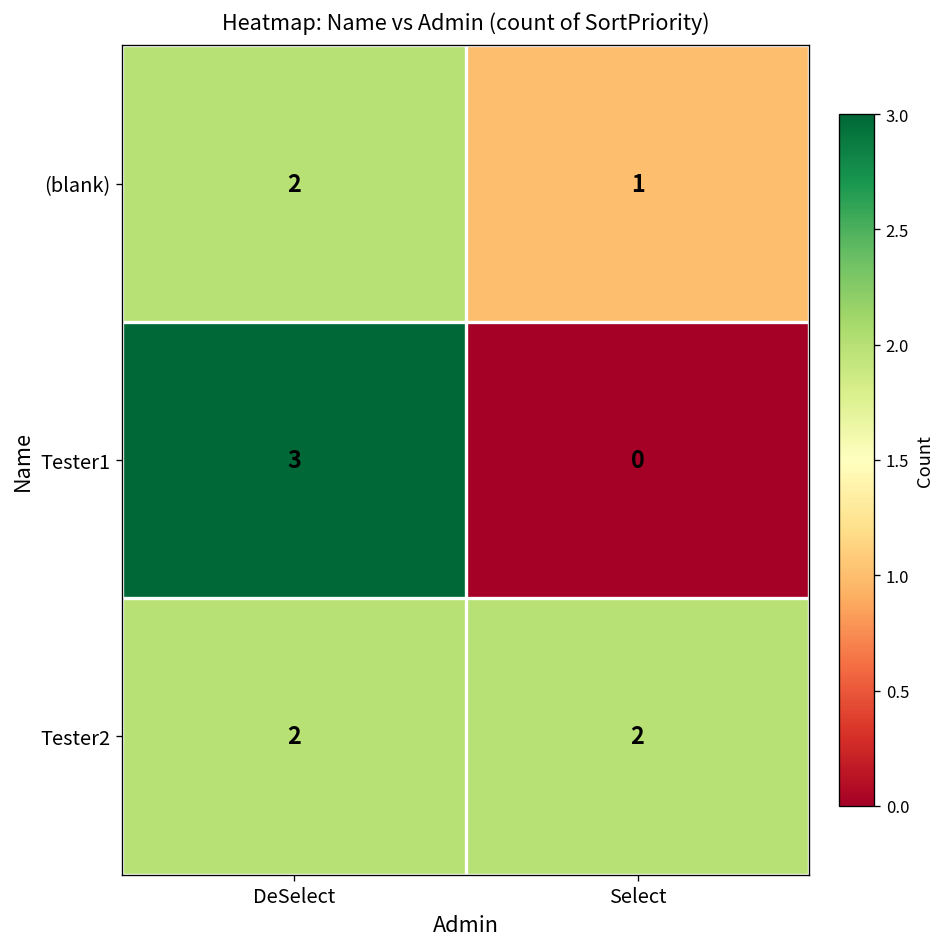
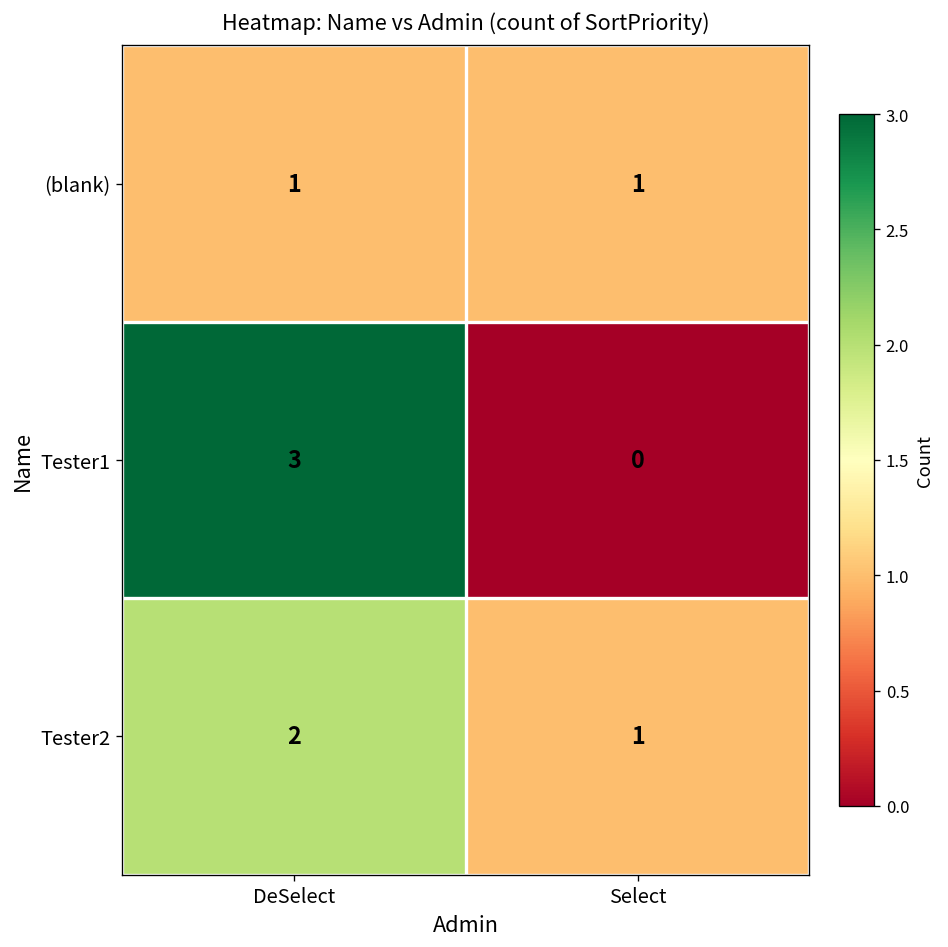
(blank), DeSelect: 2 -> 1
Tester2, Select: 2 -> 1
